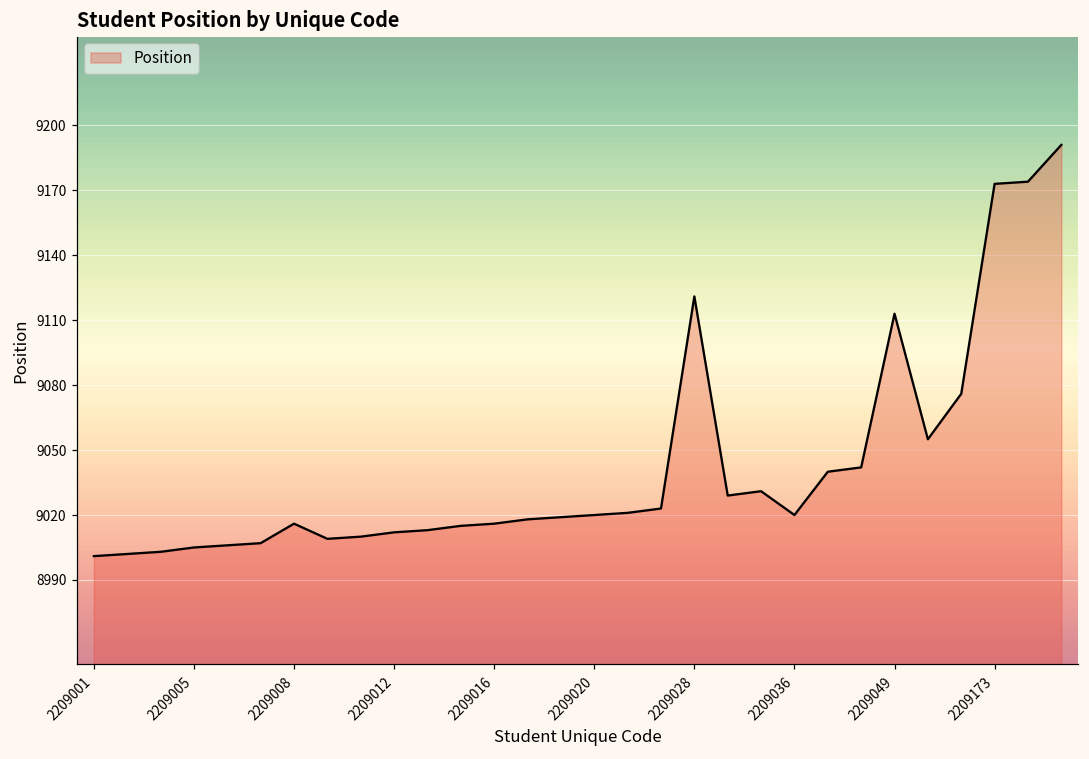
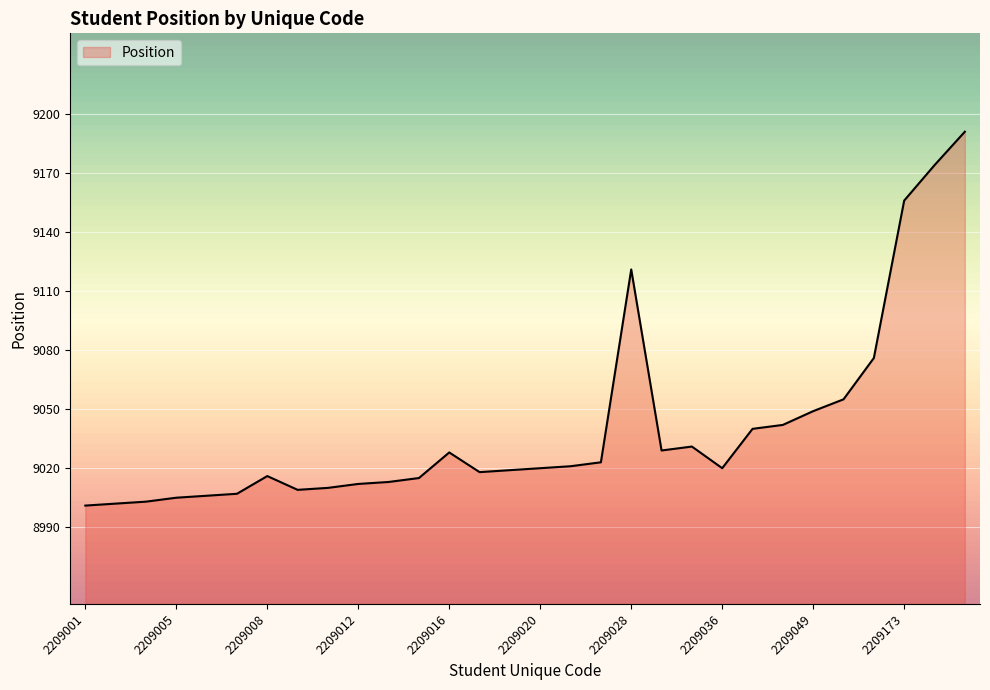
2209016: 9016 -> 9028
2209049: 9113 -> 9049
2209173: 9173 -> 9156
